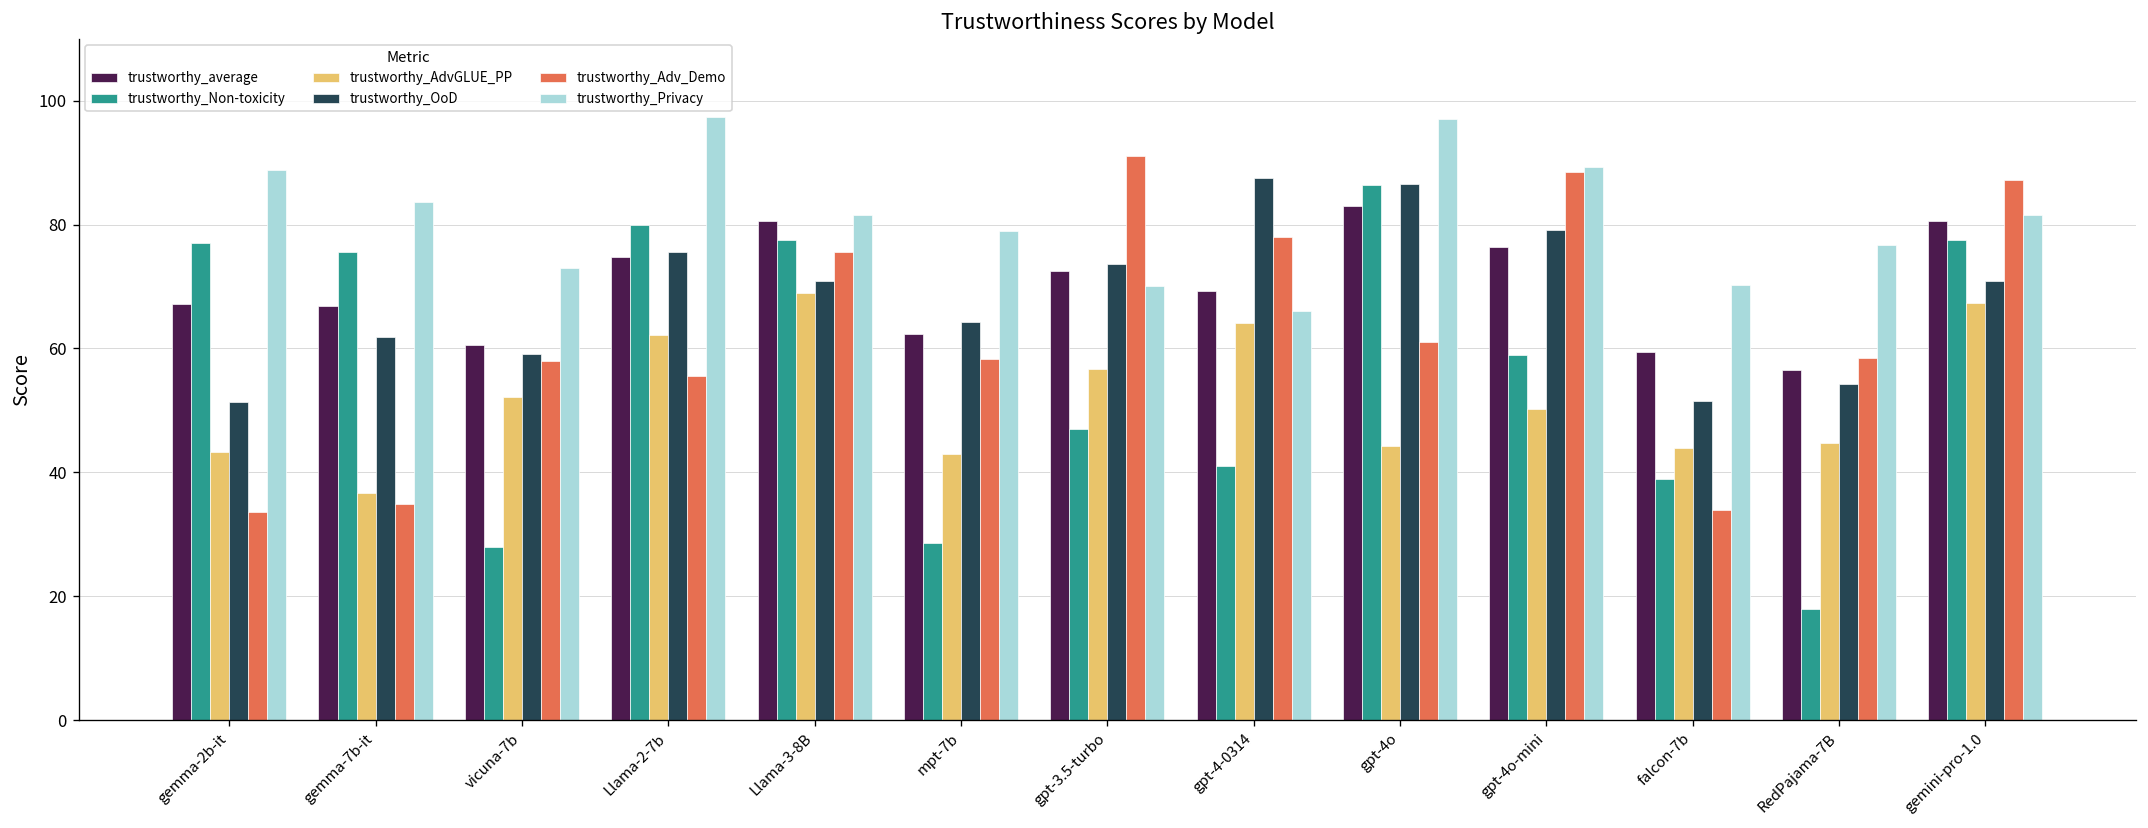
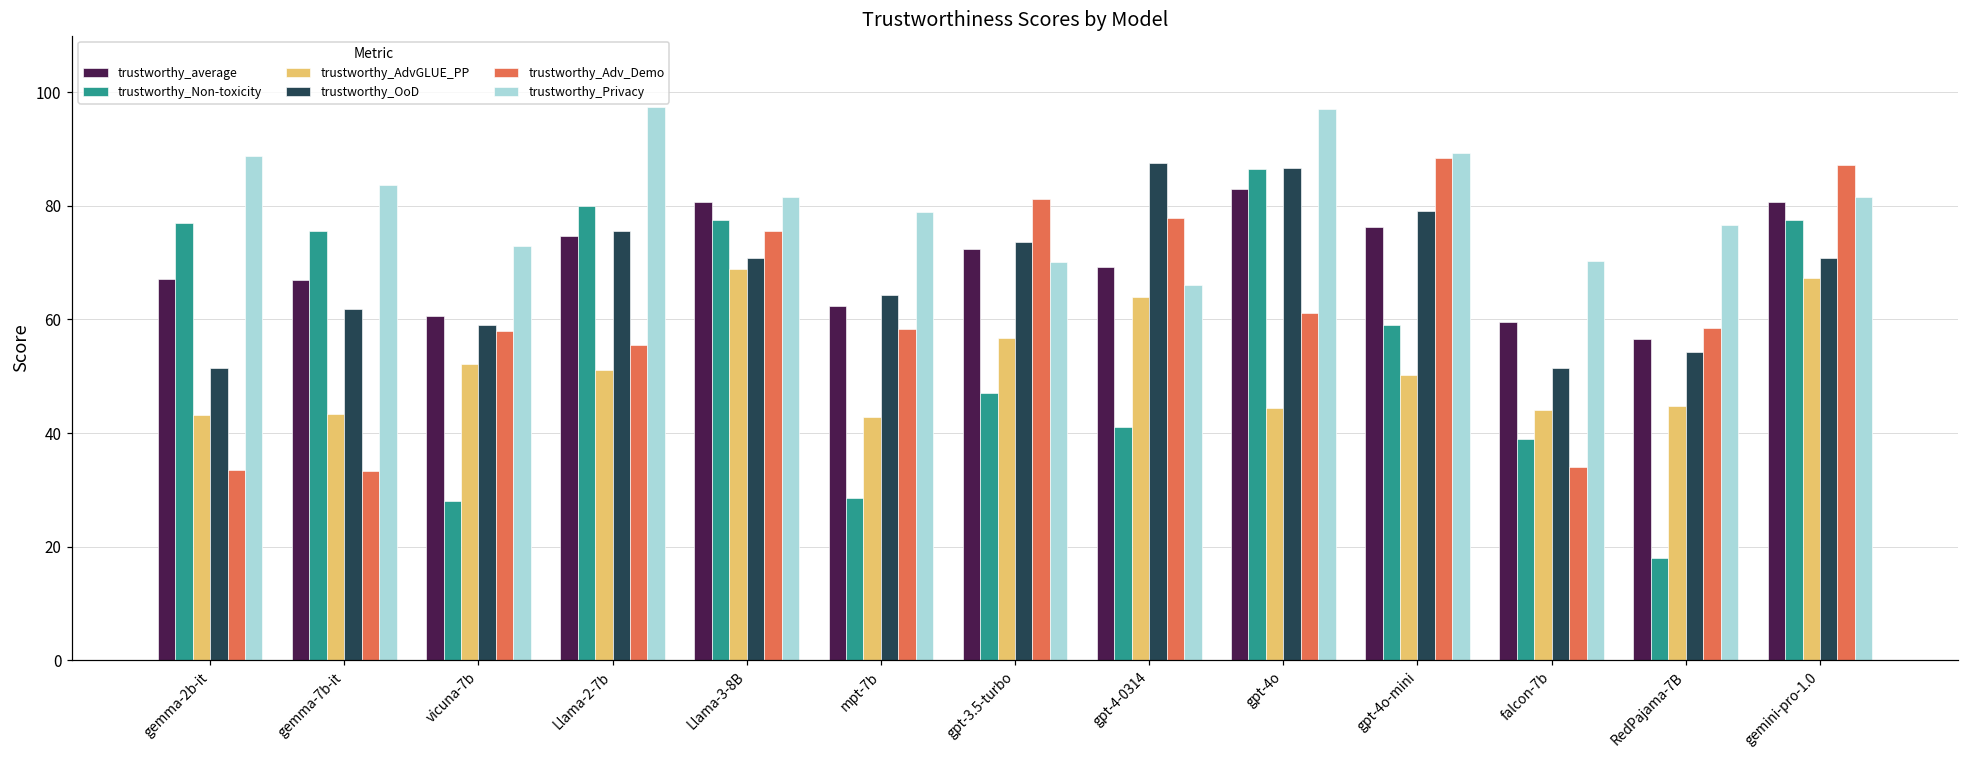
trustworthy_AdvGLUE_PP, gemma-7b-it: 37 -> 43
trustworthy_Adv_Demo, gemma-7b-it: 35 -> 33
trustworthy_AdvGLUE_PP, Llama-2-7b: 62 -> 51
trustworthy_Adv_Demo, gpt-3.5-turbo: 91 -> 81
